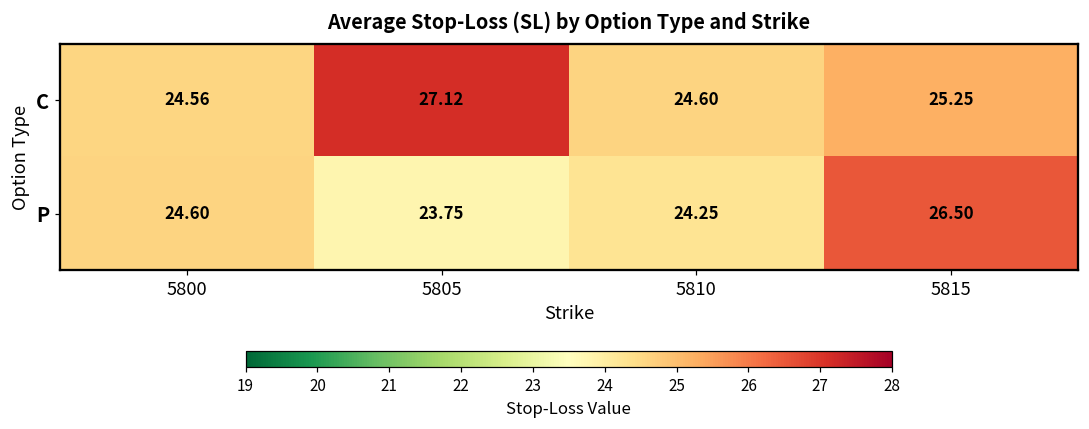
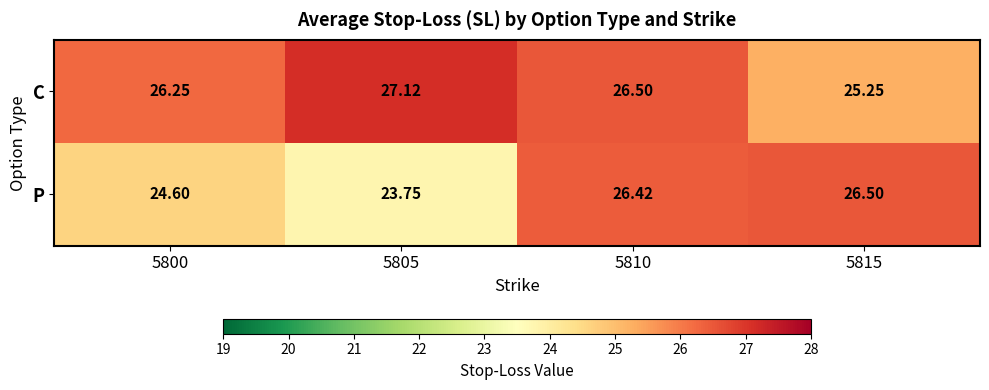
C, 5800: 24.56 -> 26.25
C, 5810: 24.60 -> 26.50
P, 5810: 24.25 -> 26.42
